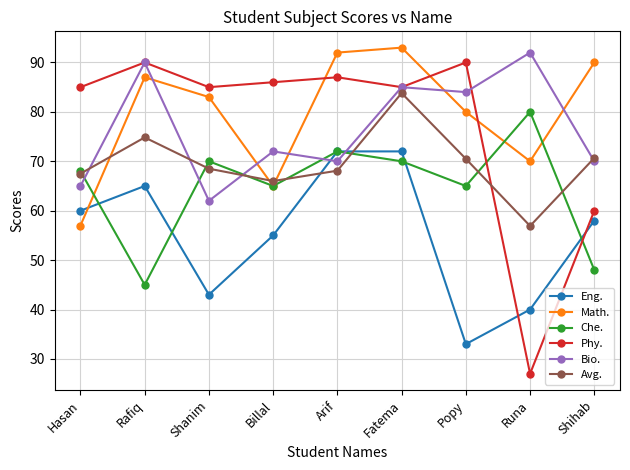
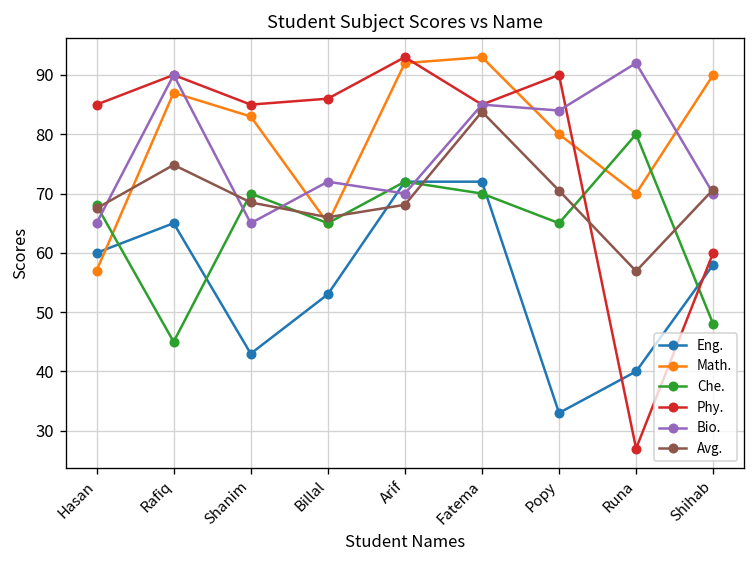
Bio., Shanim: 62 -> 65
Eng., Billal: 55 -> 53
Phy., Arif: 87 -> 93
